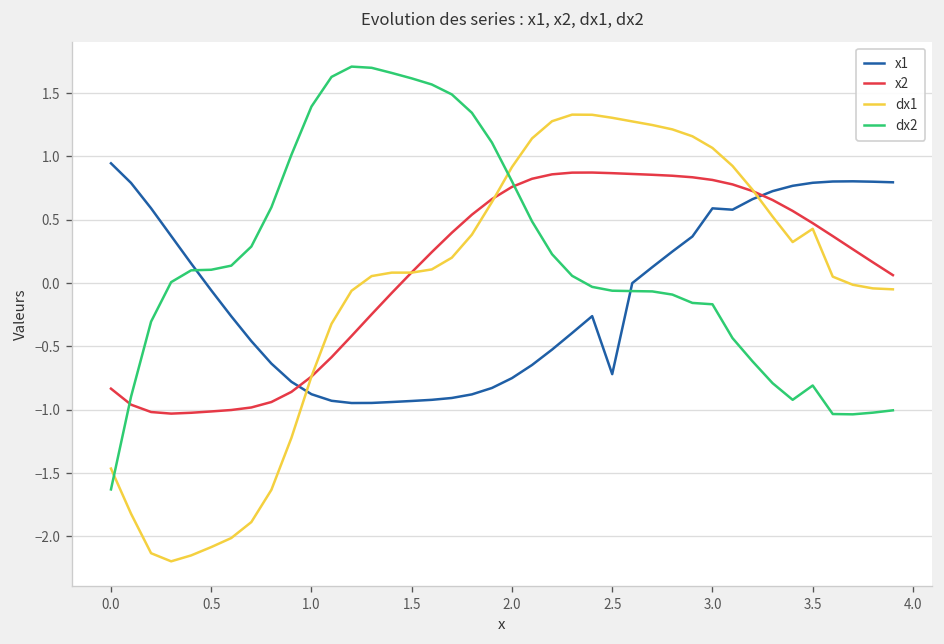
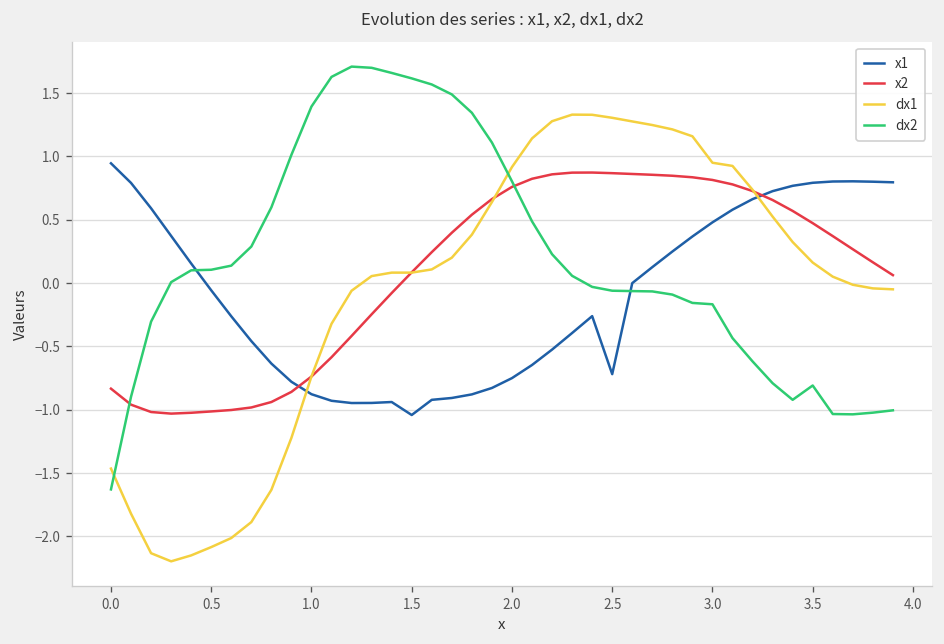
x1, 1.5: -0.93 -> -1.04
x1, 3.0: 0.59 -> 0.48
dx1, 3.0: 1.07 -> 0.95
dx1, 3.5: 0.43 -> 0.16
